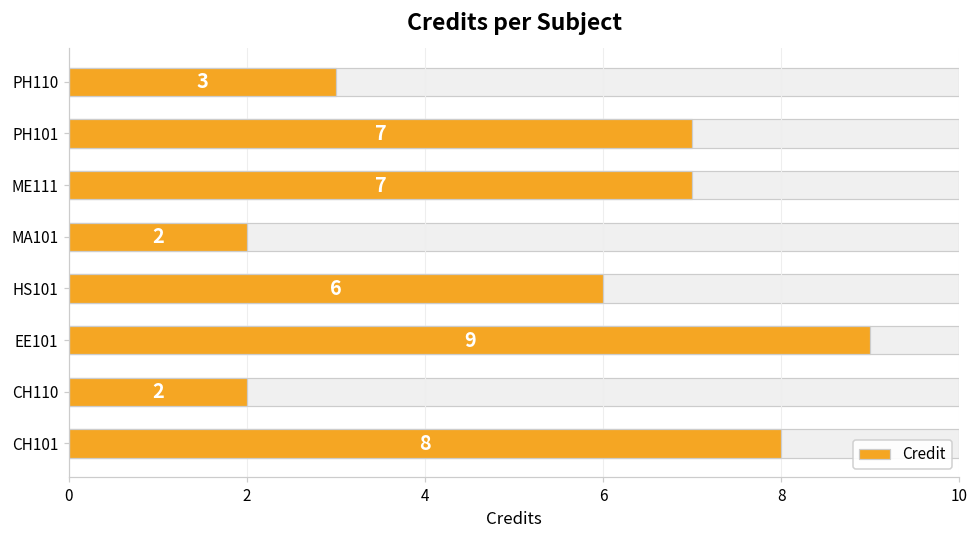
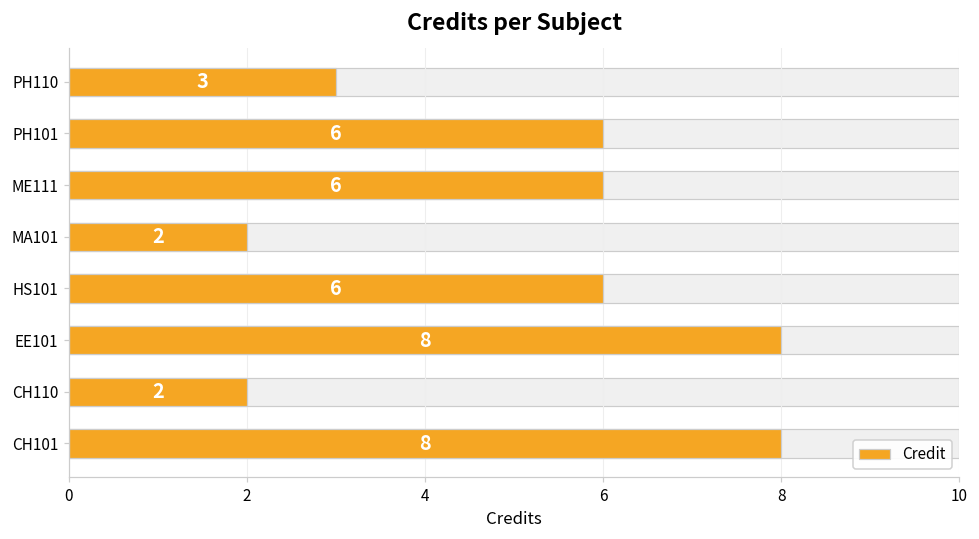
Credit, PH101: 7 -> 6
Credit, ME111: 7 -> 6
Credit, EE101: 9 -> 8
